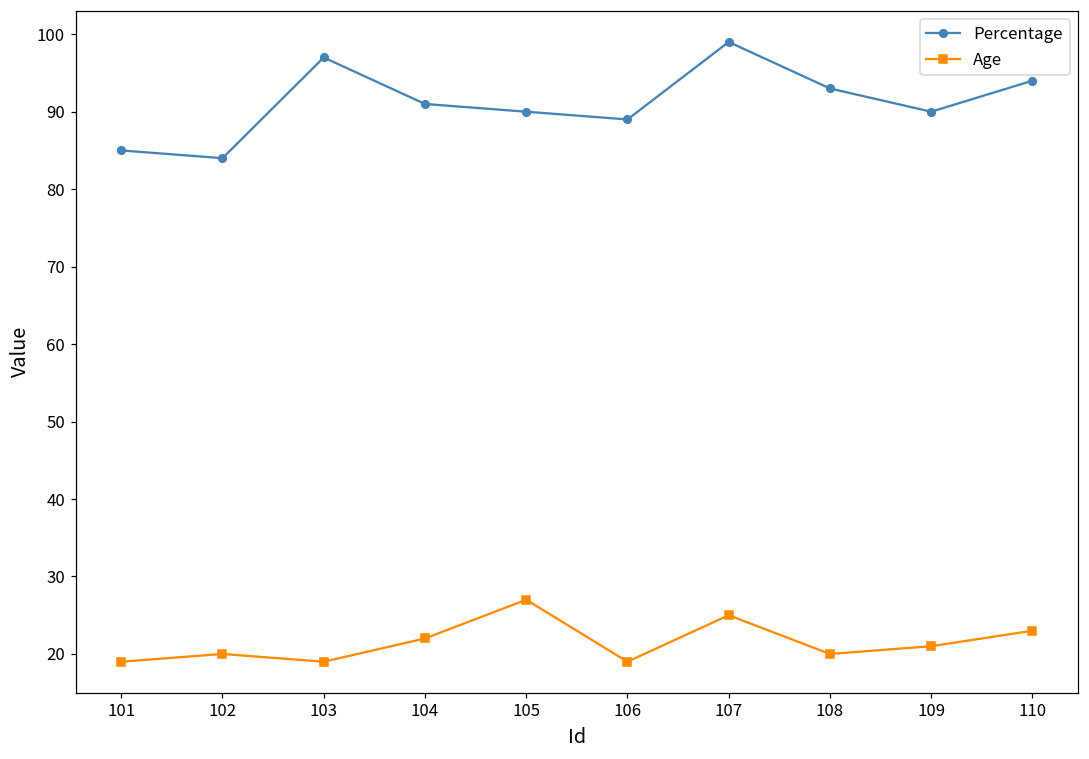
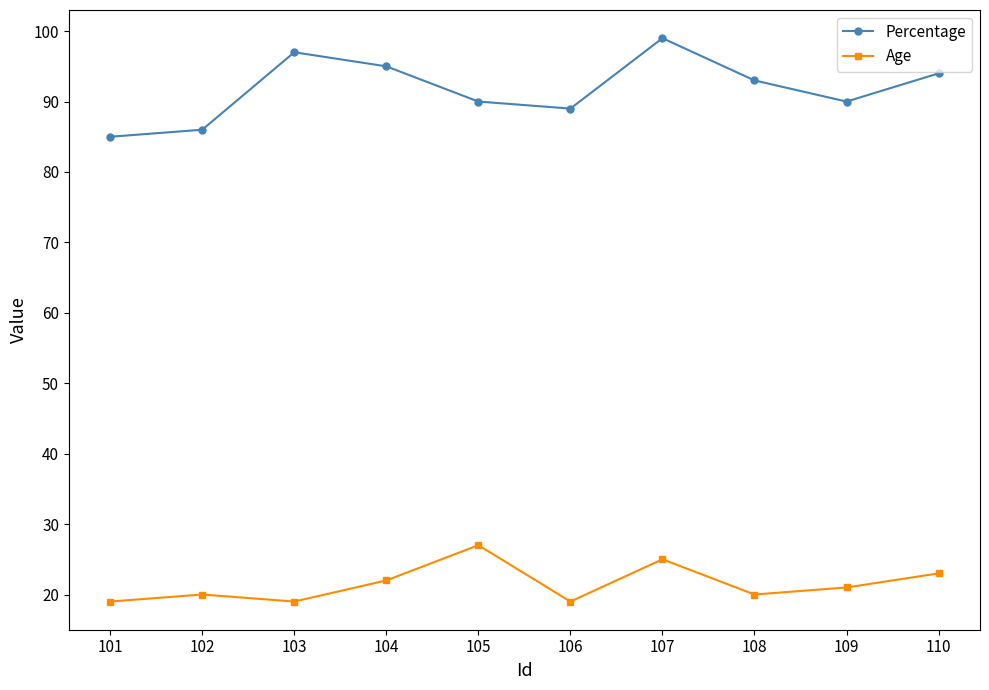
Percentage, 102: 84 -> 86
Percentage, 104: 91 -> 95
